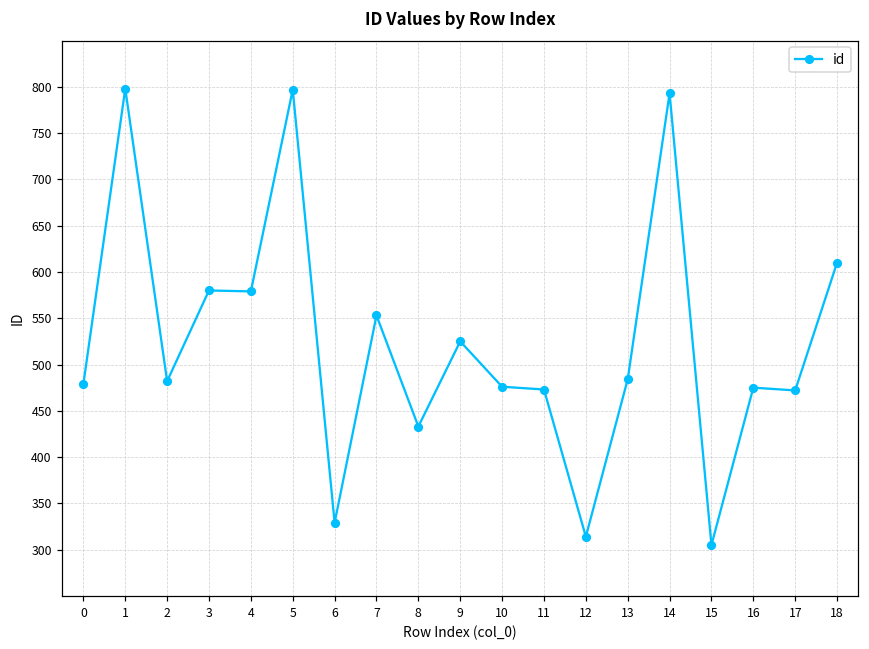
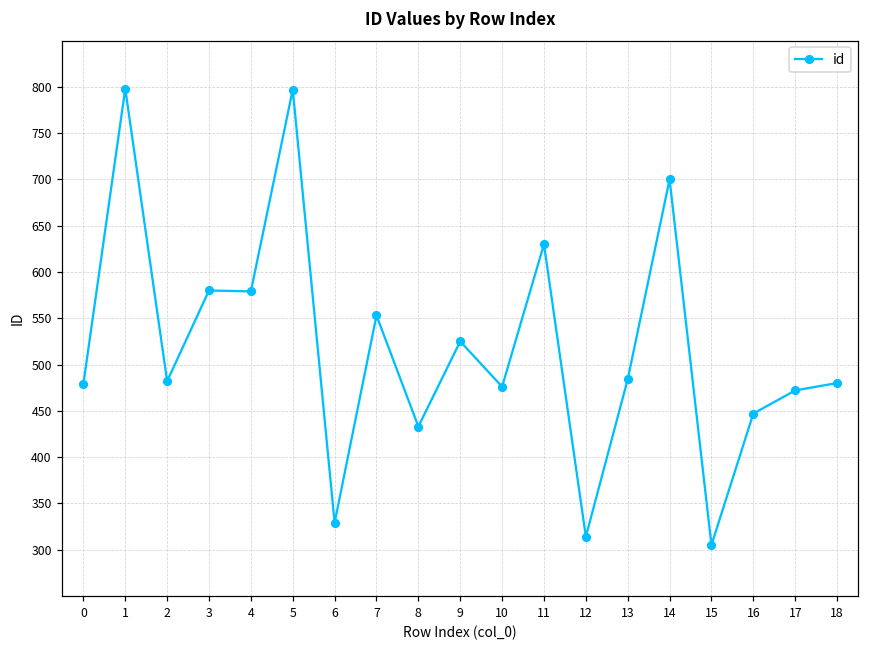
11: 470 -> 630
14: 790 -> 700
16: 480 -> 450
18: 610 -> 480
